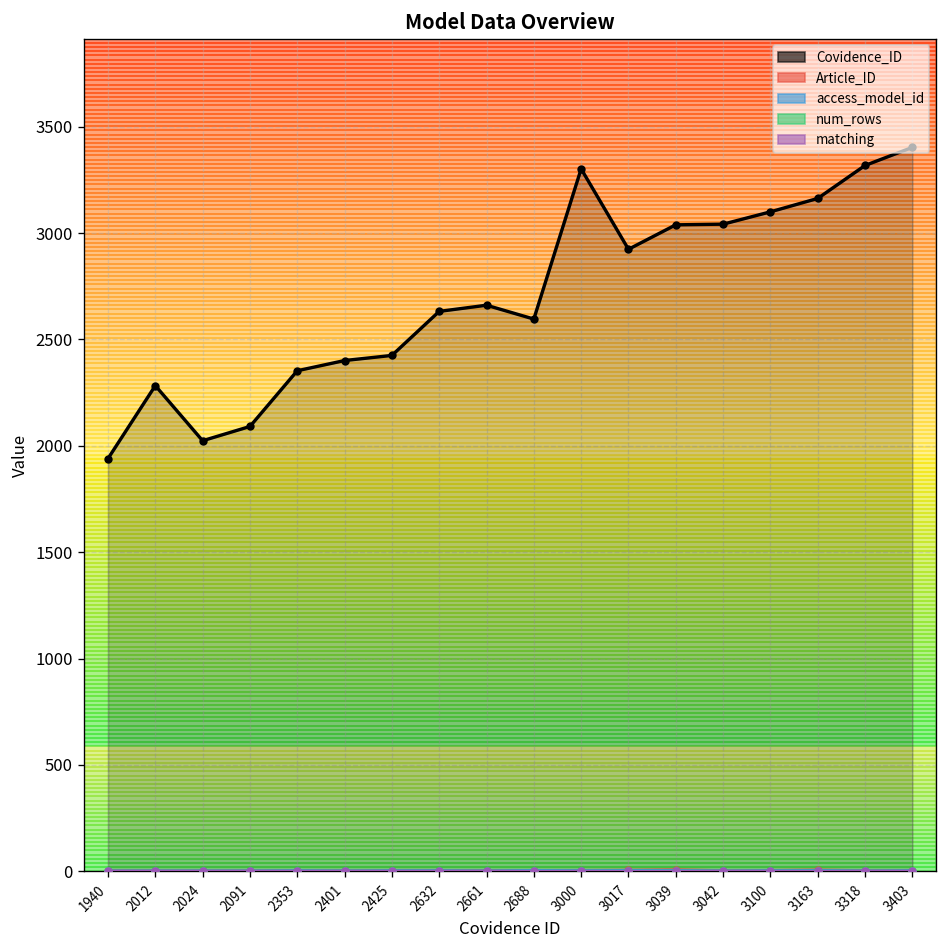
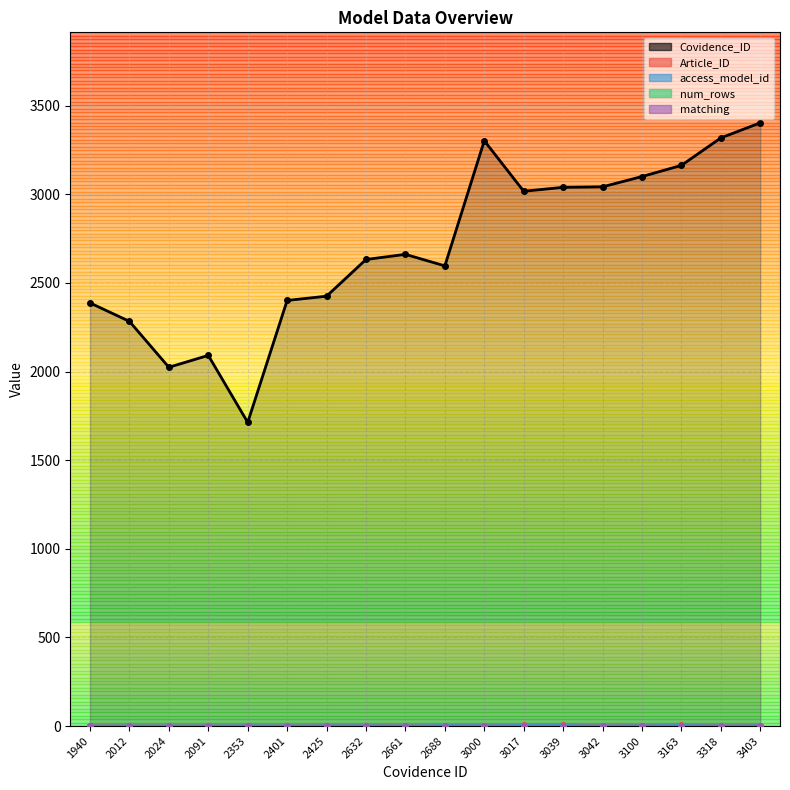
Covidence_ID, 1940: 1940 -> 2390
Covidence_ID, 2353: 2350 -> 1710
Covidence_ID, 3017: 2920 -> 3020
